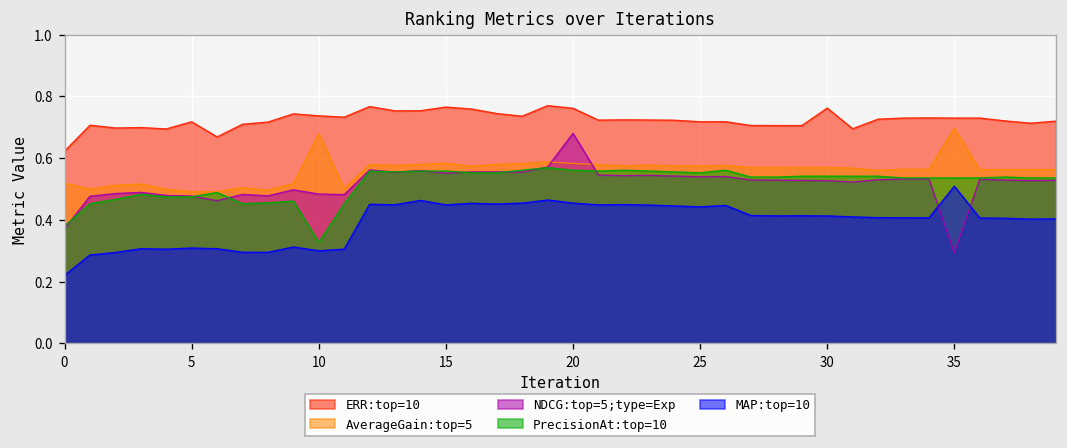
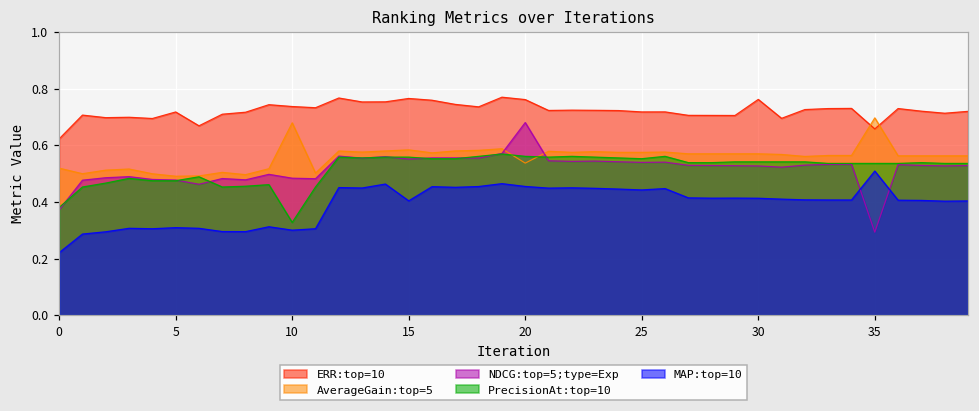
MAP:top=10, 15: 0.45 -> 0.40
AverageGain:top=5, 20: 0.58 -> 0.54
ERR:top=10, 35: 0.73 -> 0.66
